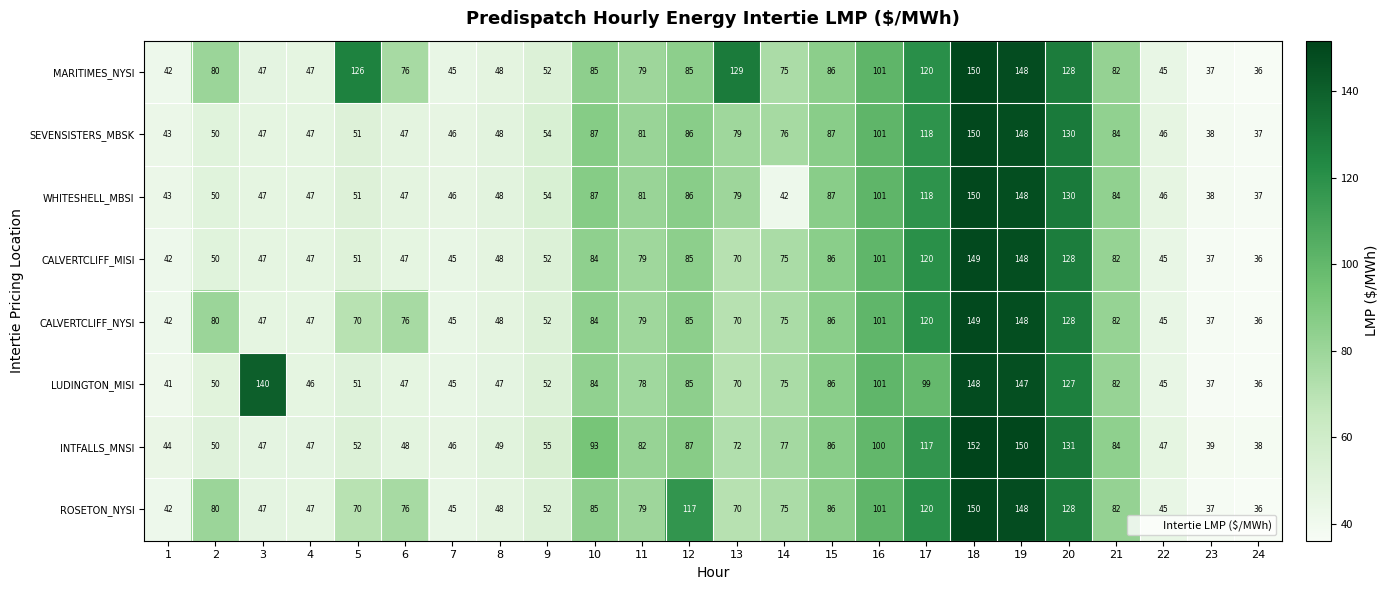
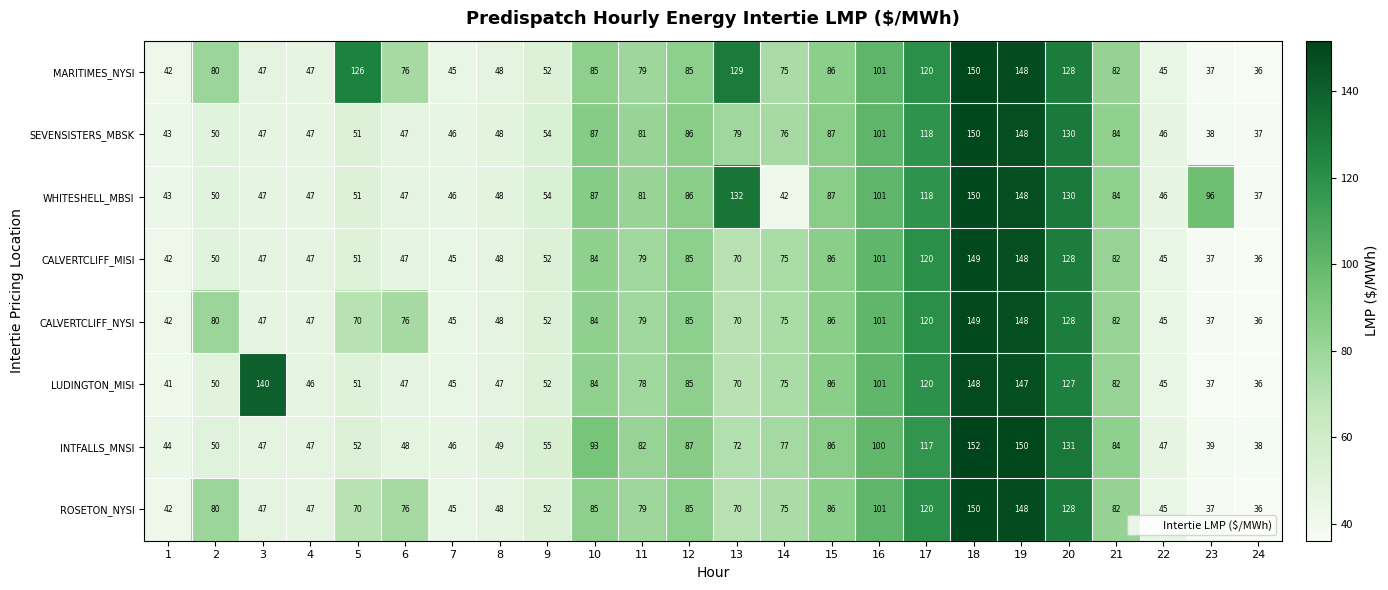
WHITESHELL_MBSI, 13: 79 -> 132
WHITESHELL_MBSI, 23: 38 -> 96
LUDINGTON_MISI, 17: 99 -> 120
ROSETON_NYSI, 12: 117 -> 85
